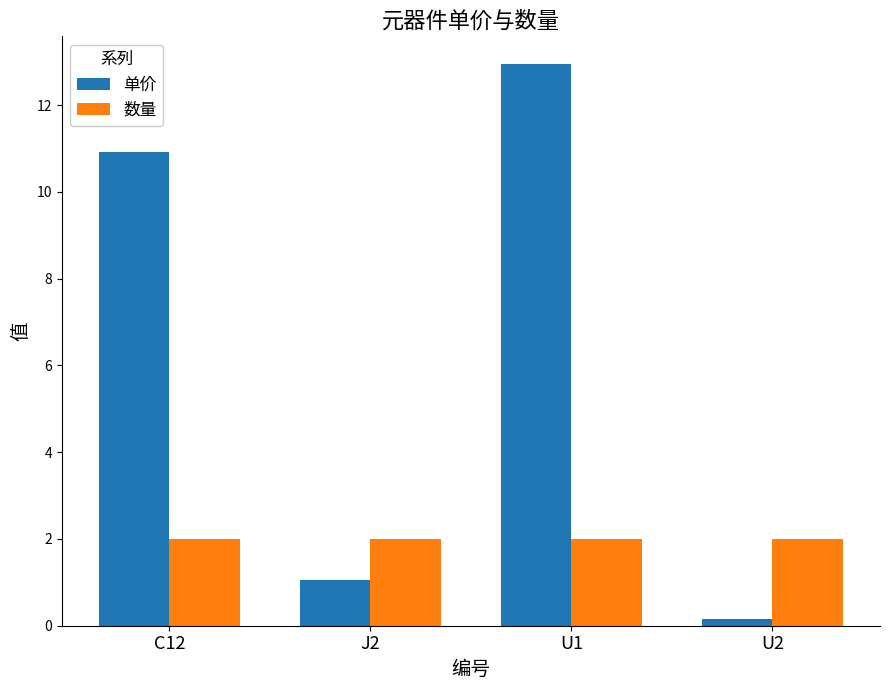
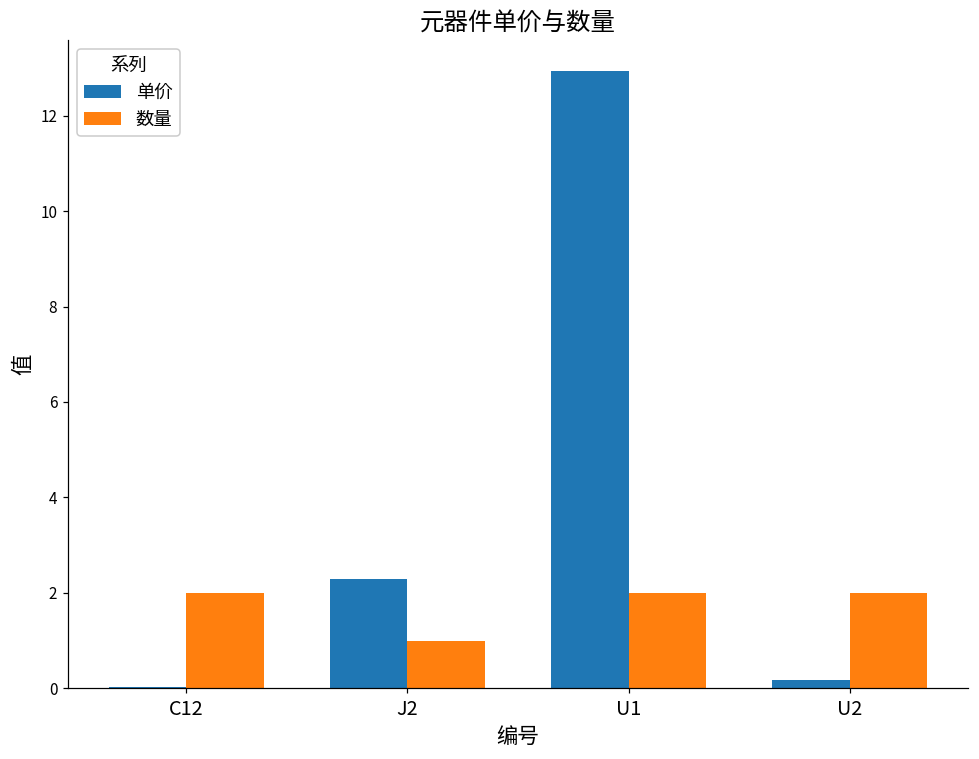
单价, C12: 10.9 -> 0.0
单价, J2: 1.0 -> 2.3
数量, J2: 2 -> 1
